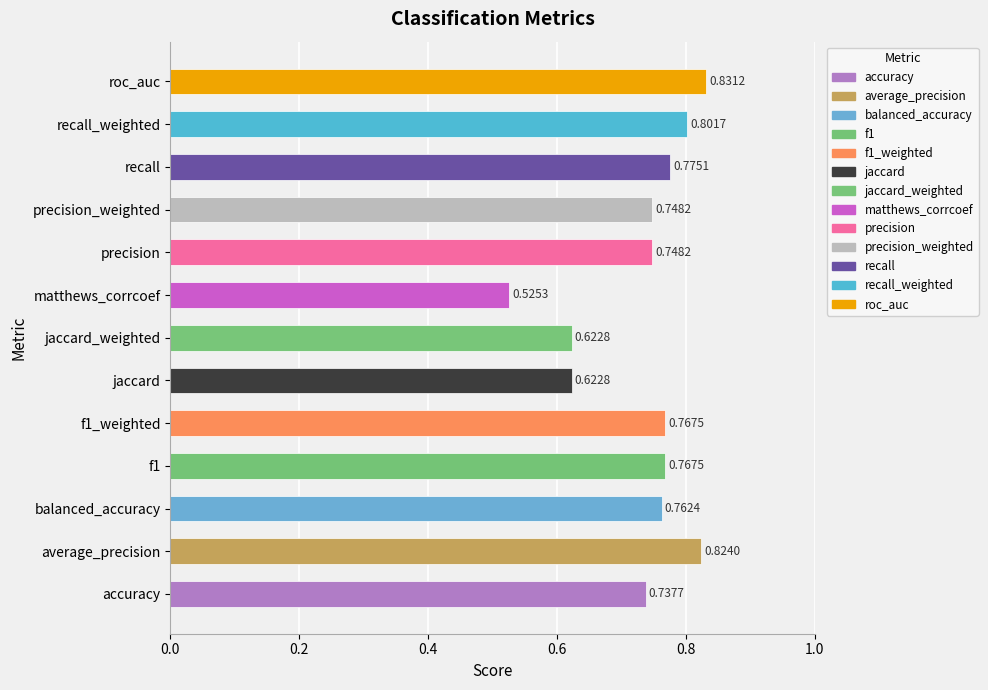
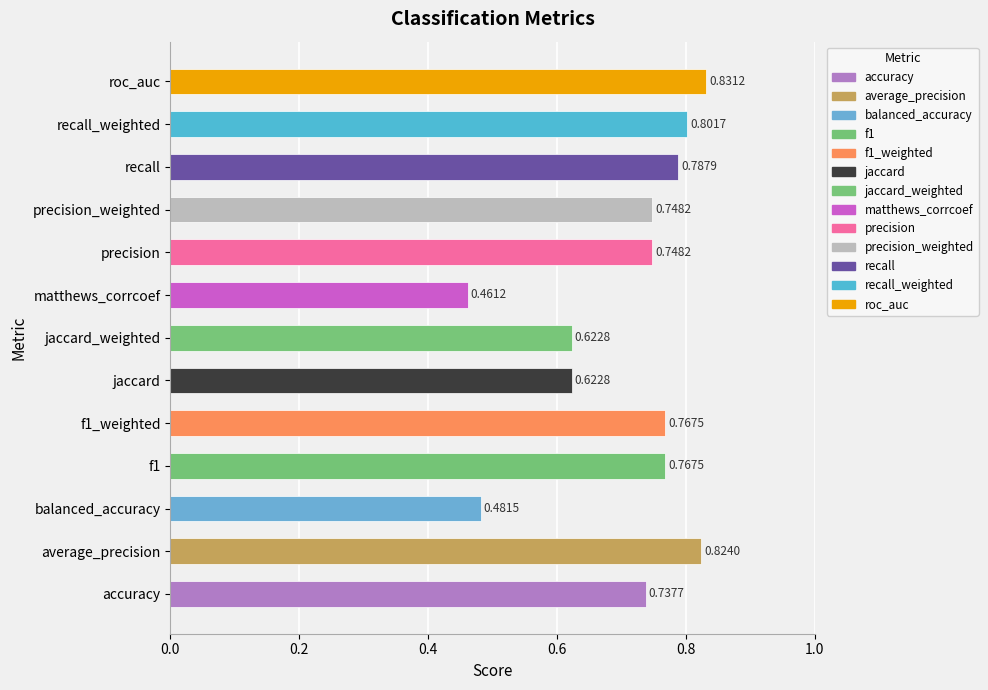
recall: 0.7751 -> 0.7879
matthews_corrcoef: 0.5253 -> 0.4612
balanced_accuracy: 0.7624 -> 0.4815
